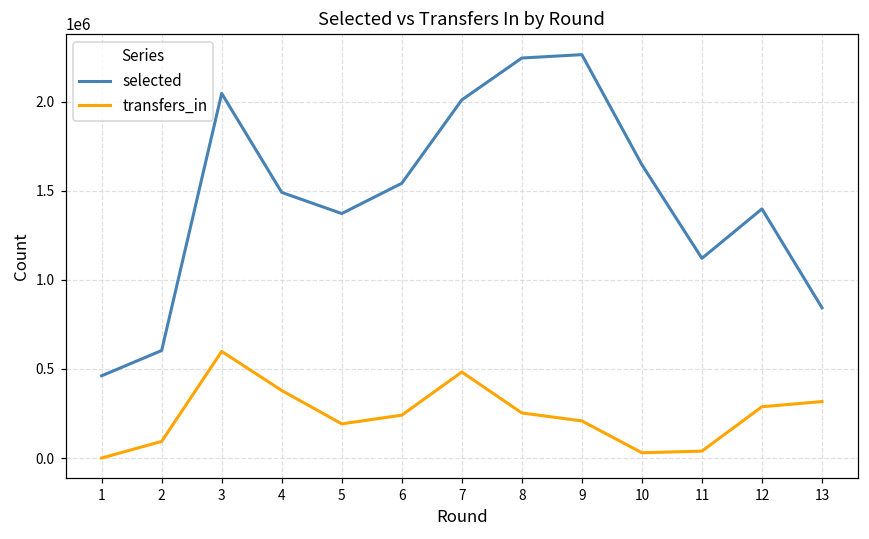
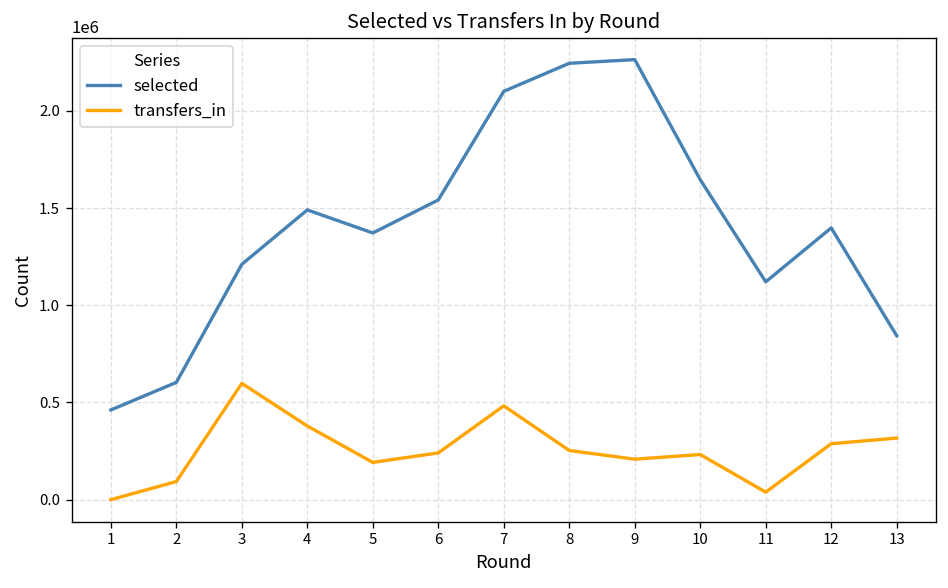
selected, 3: 2050000 -> 1210000
selected, 7: 2010000 -> 2100000
transfers_in, 10: 30000 -> 230000
